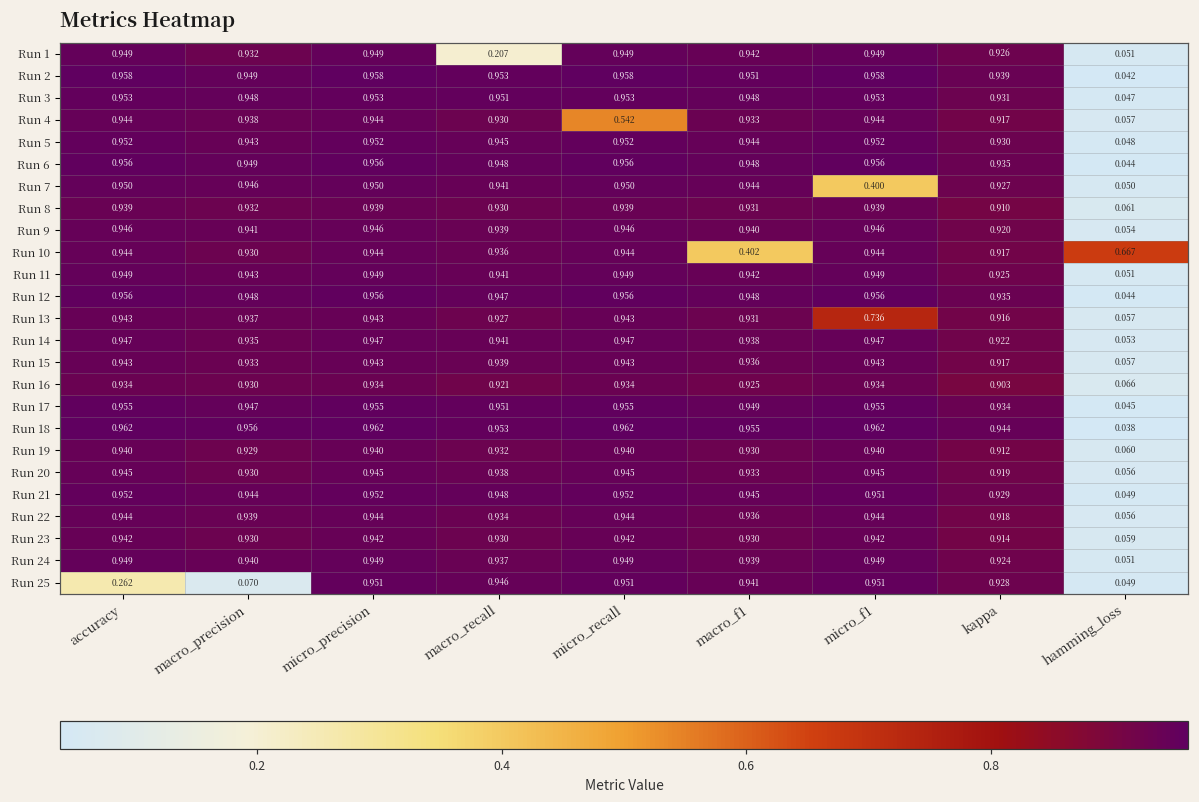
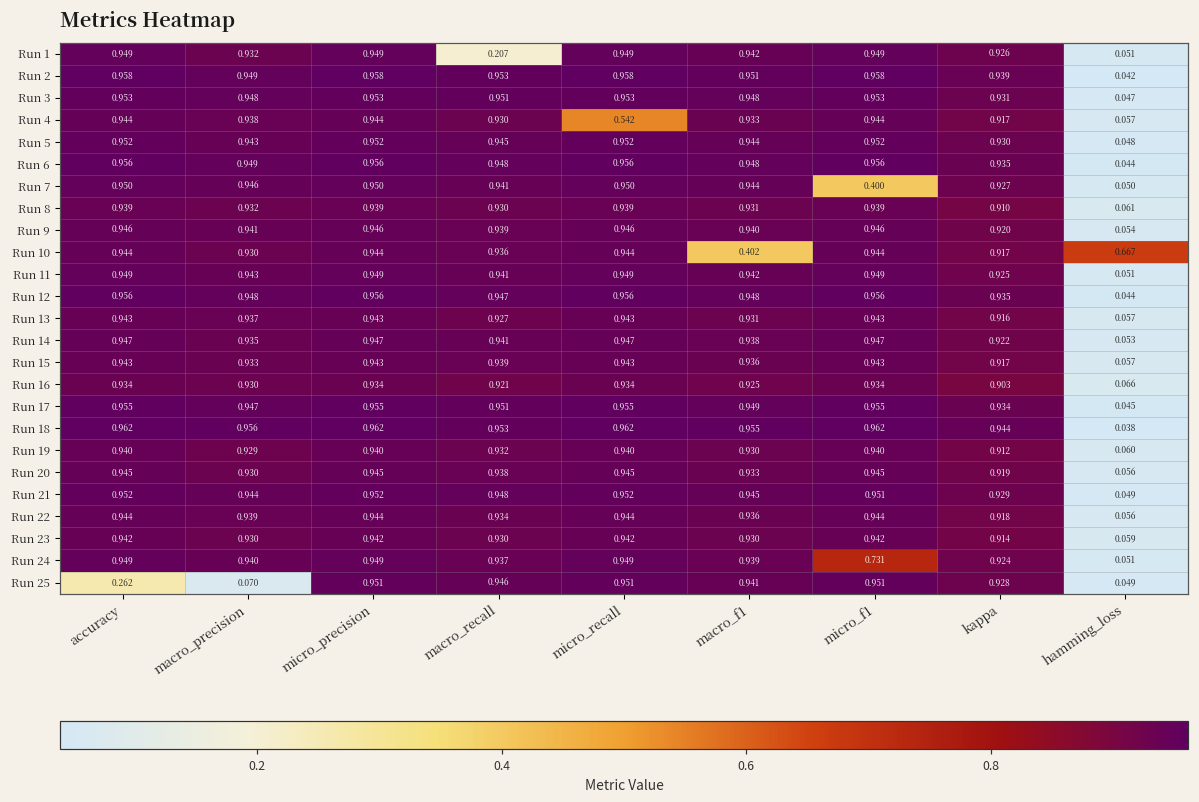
Run 13, micro_f1: 0.736 -> 0.943
Run 24, micro_f1: 0.949 -> 0.731
